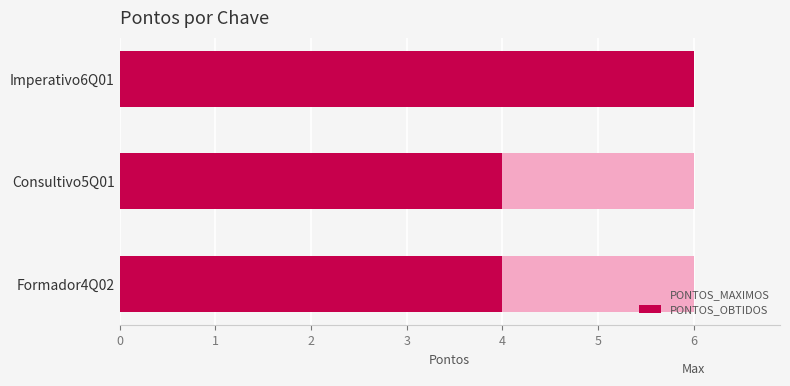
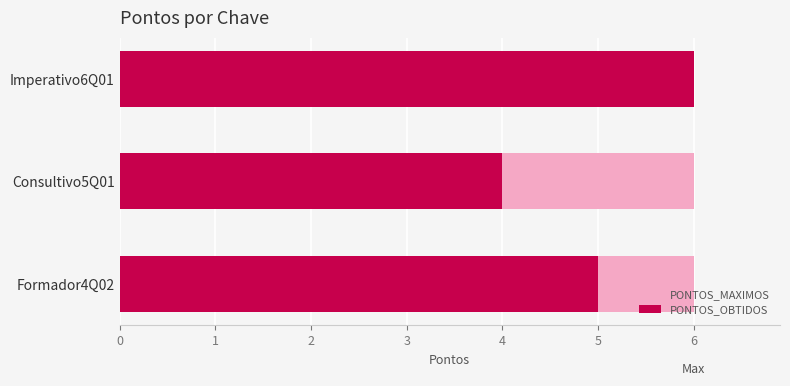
PONTOS_OBTIDOS, Formador4Q02: 4 -> 5
